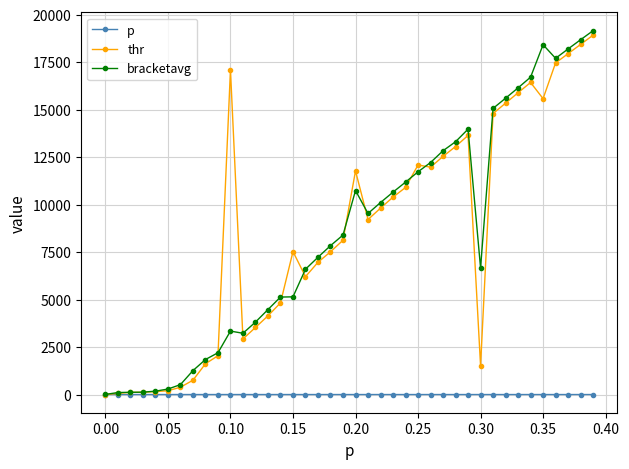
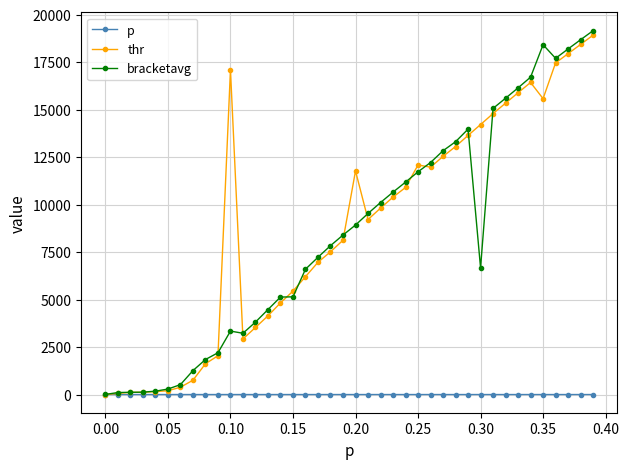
thr, 0.15: 7500 -> 5400
bracketavg, 0.20: 10700 -> 8900
thr, 0.30: 1500 -> 14200
